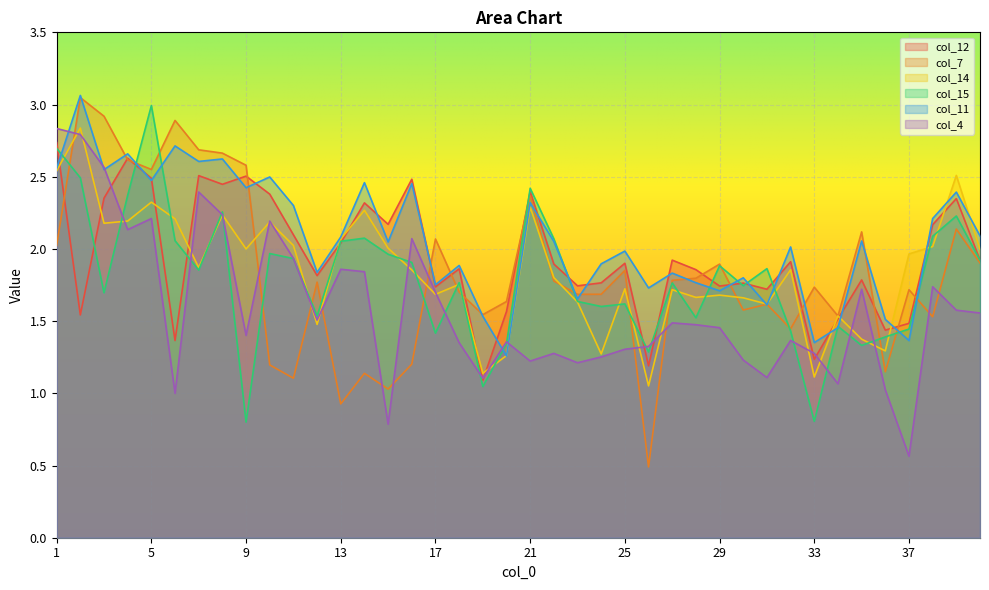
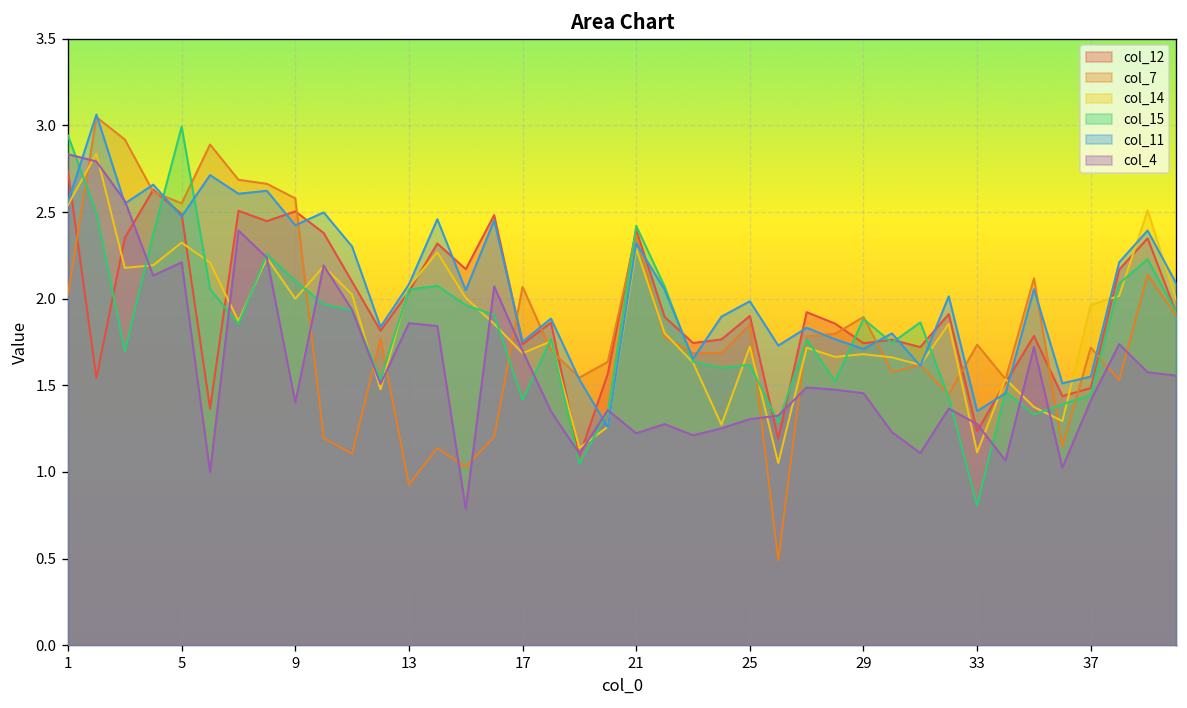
col_15, 1: 2.70 -> 2.94
col_15, 9: 0.80 -> 2.10
col_11, 37: 1.37 -> 1.55
col_4, 37: 0.56 -> 1.41
